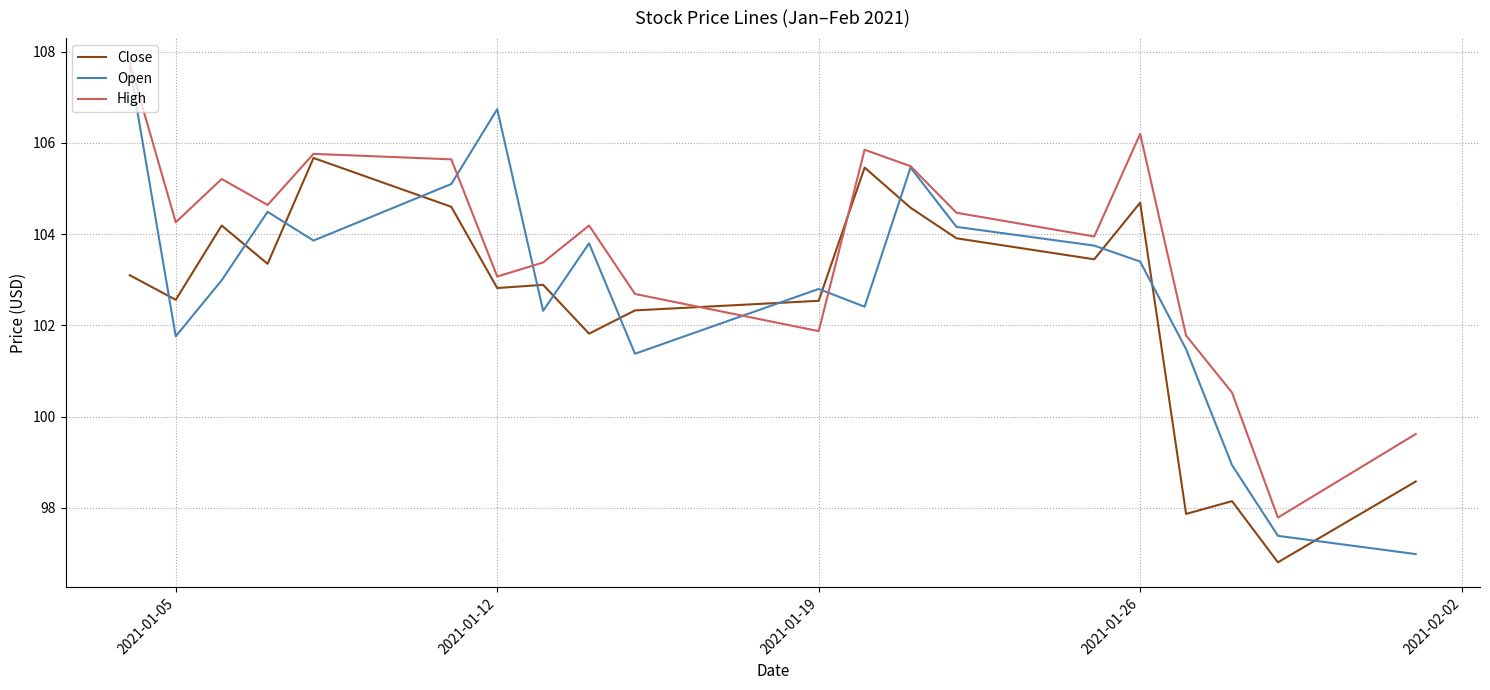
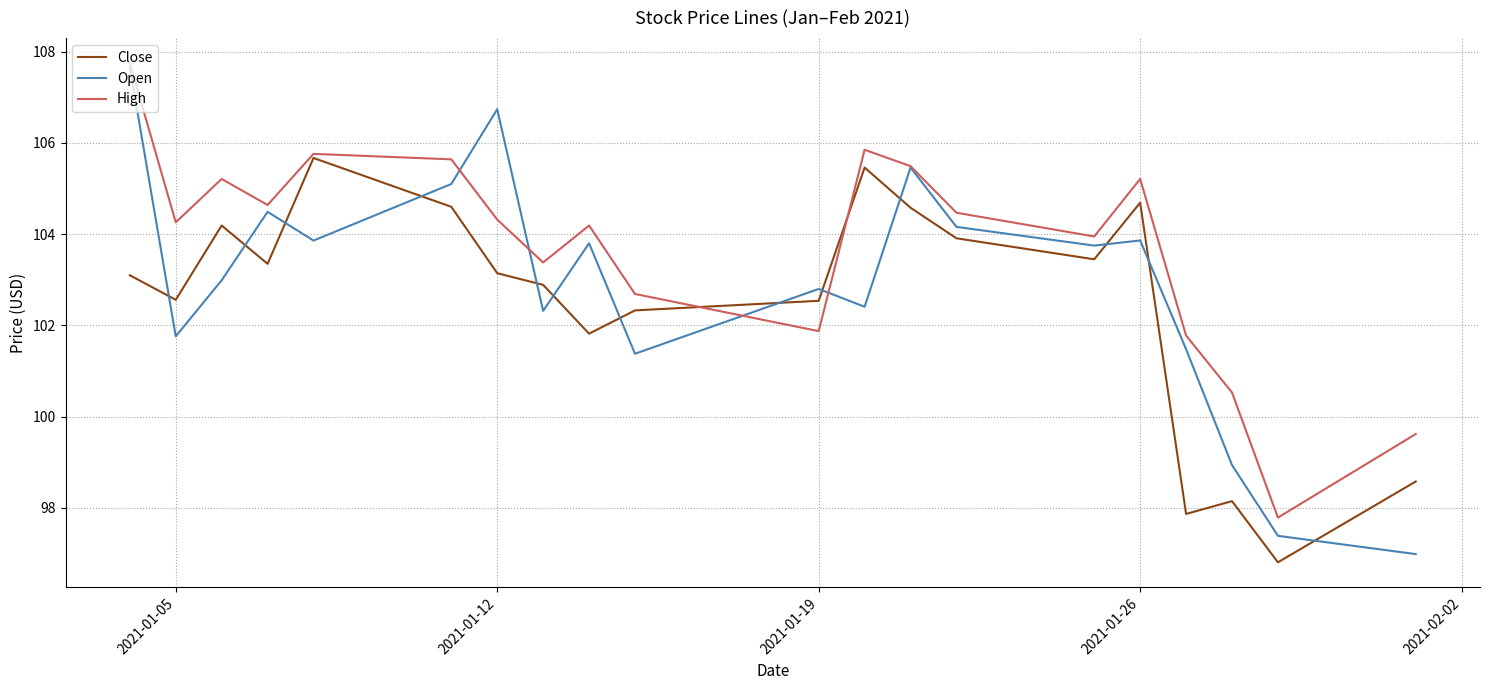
Close, 2021-01-12: 102.8 -> 103.1
High, 2021-01-12: 103.1 -> 104.3
Open, 2021-01-26: 103.4 -> 103.9
High, 2021-01-26: 106.2 -> 105.2
